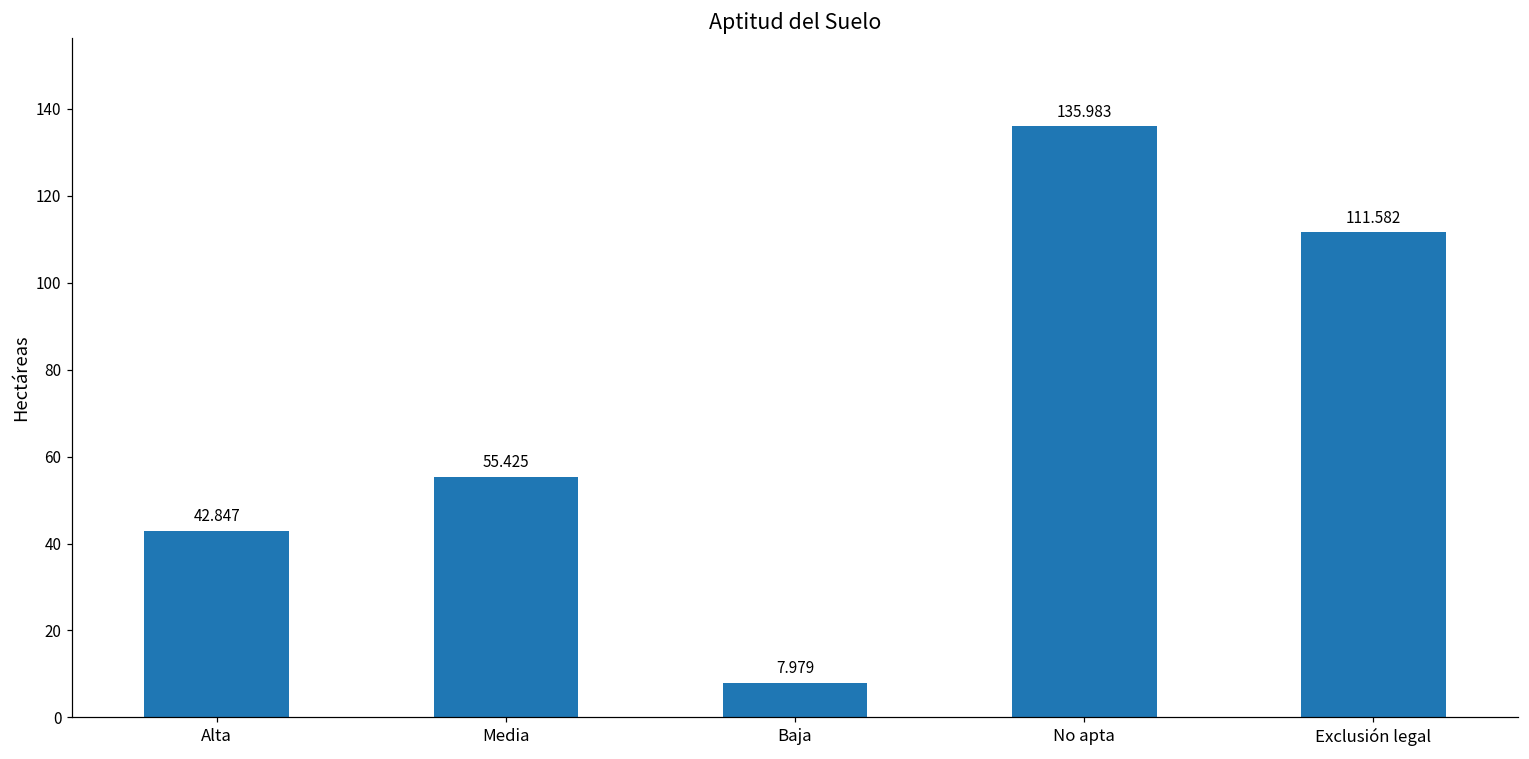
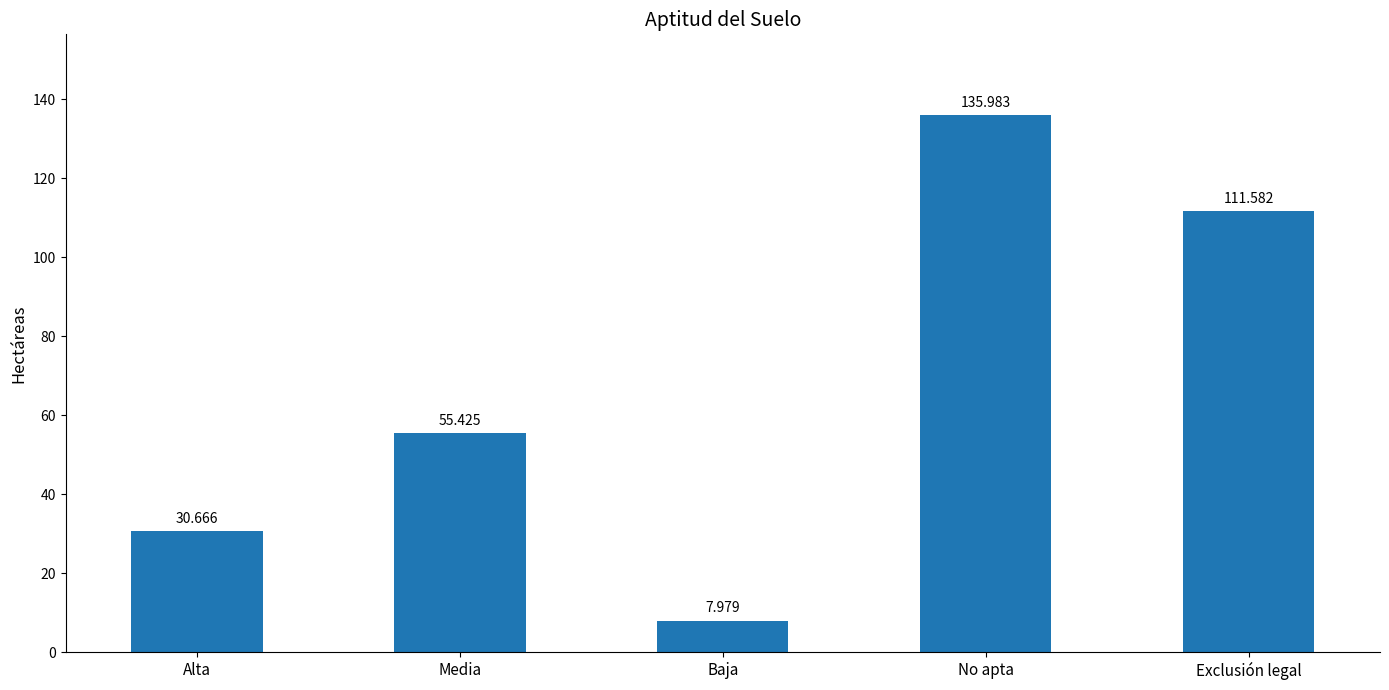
Alta: 42.847 -> 30.666
